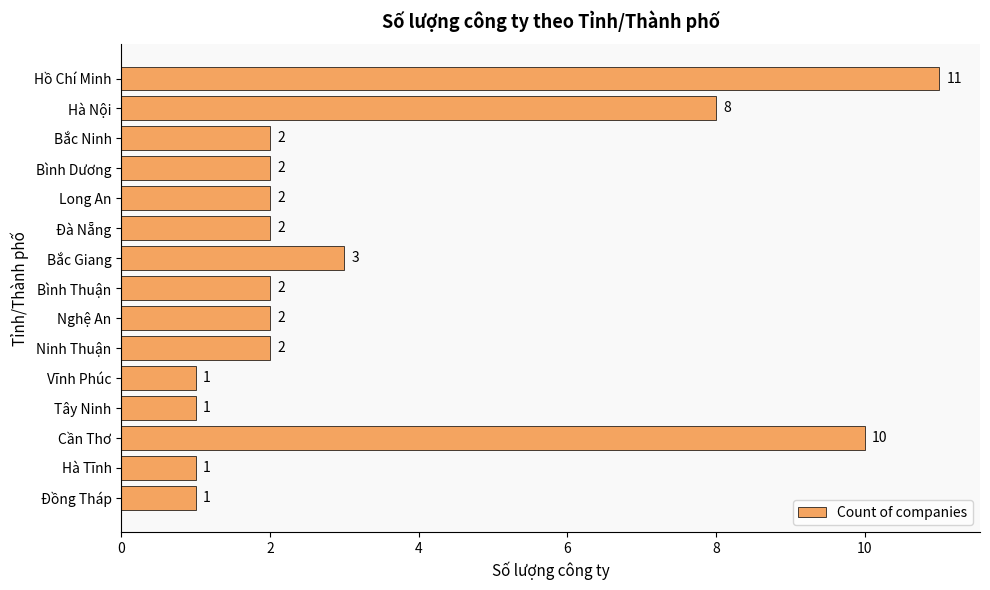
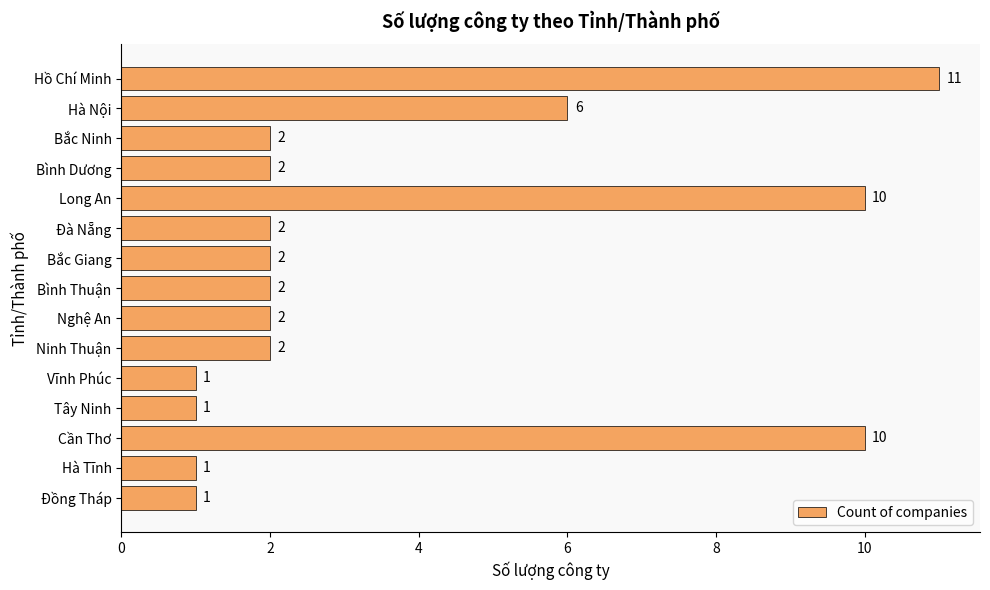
Hà Nội: 8 -> 6
Long An: 2 -> 10
Bắc Giang: 3 -> 2
